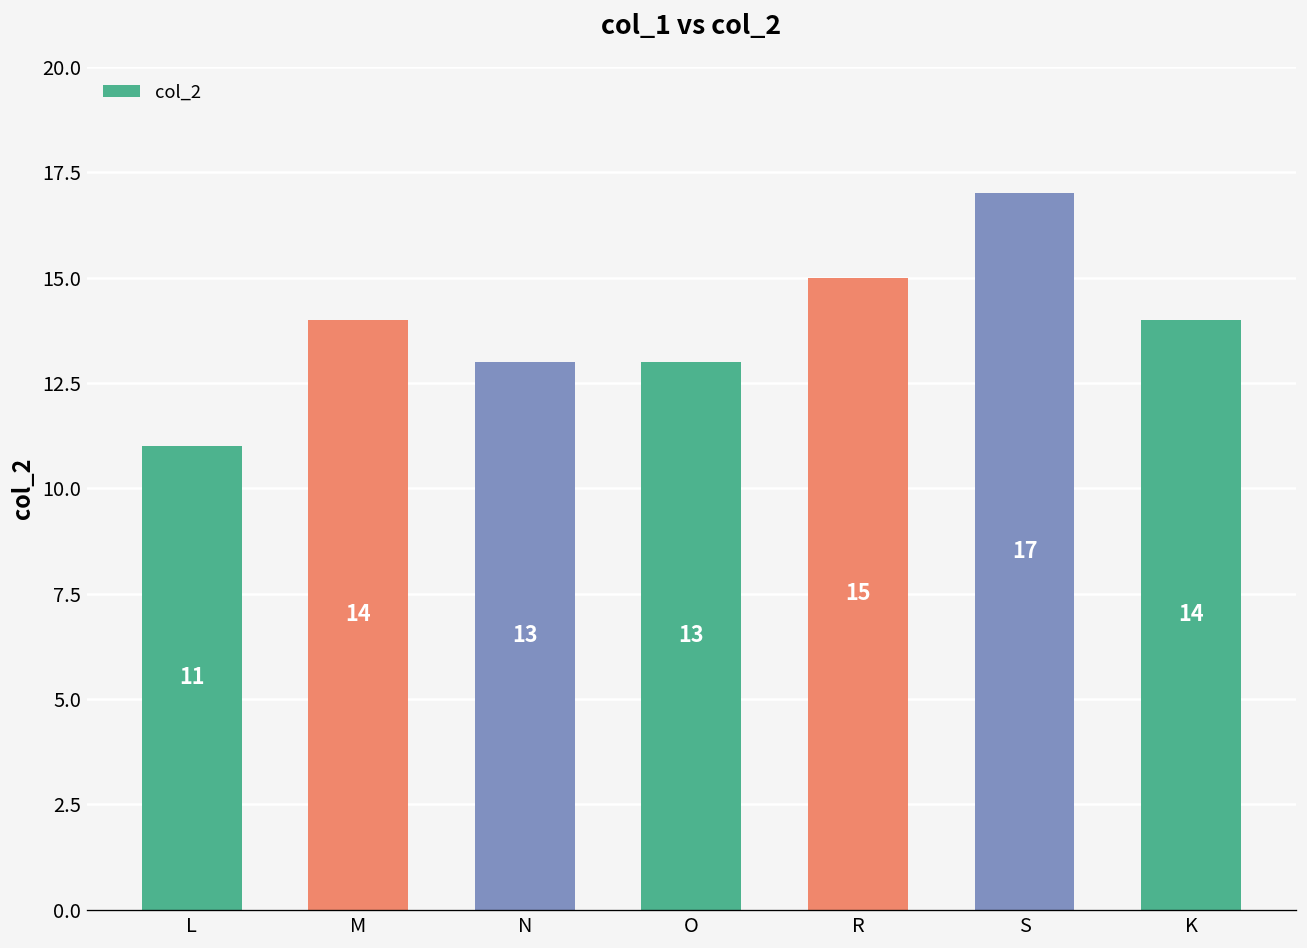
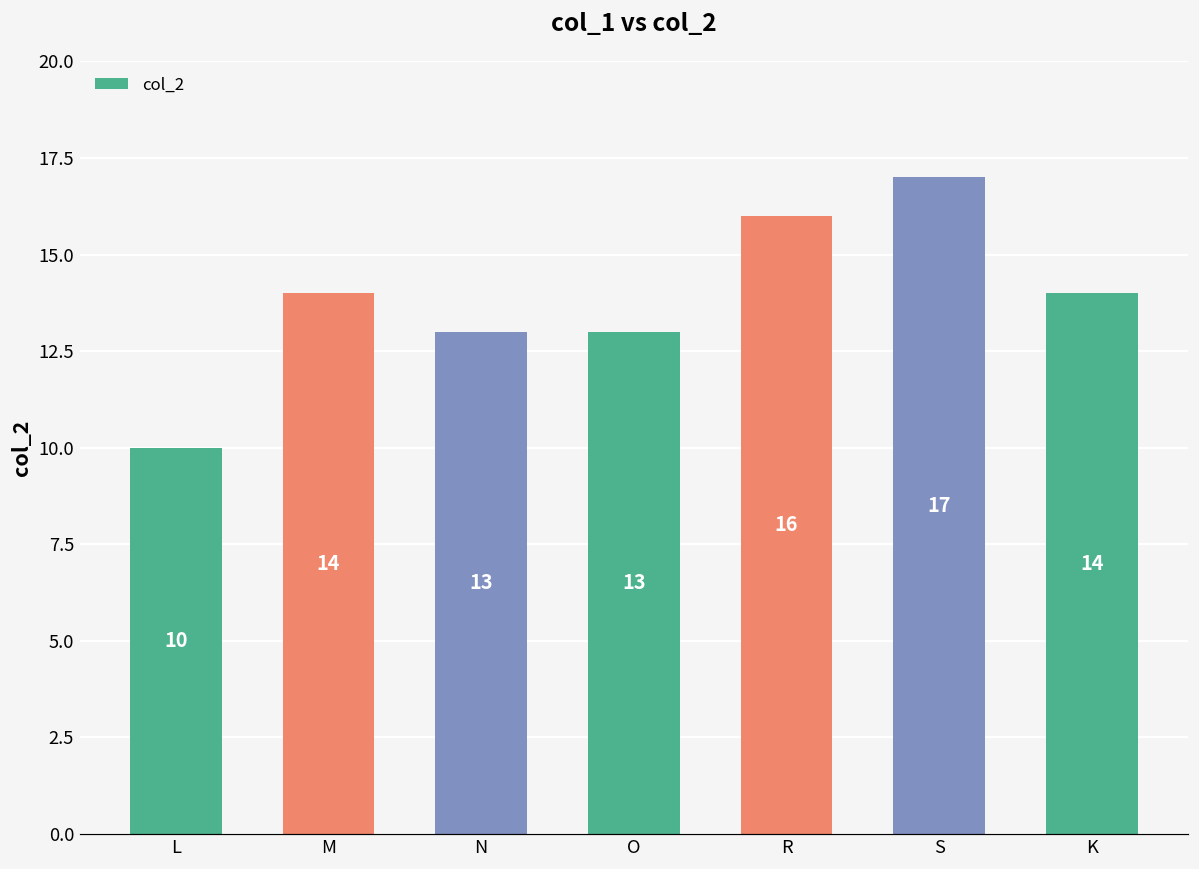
L: 11 -> 10
R: 15 -> 16
